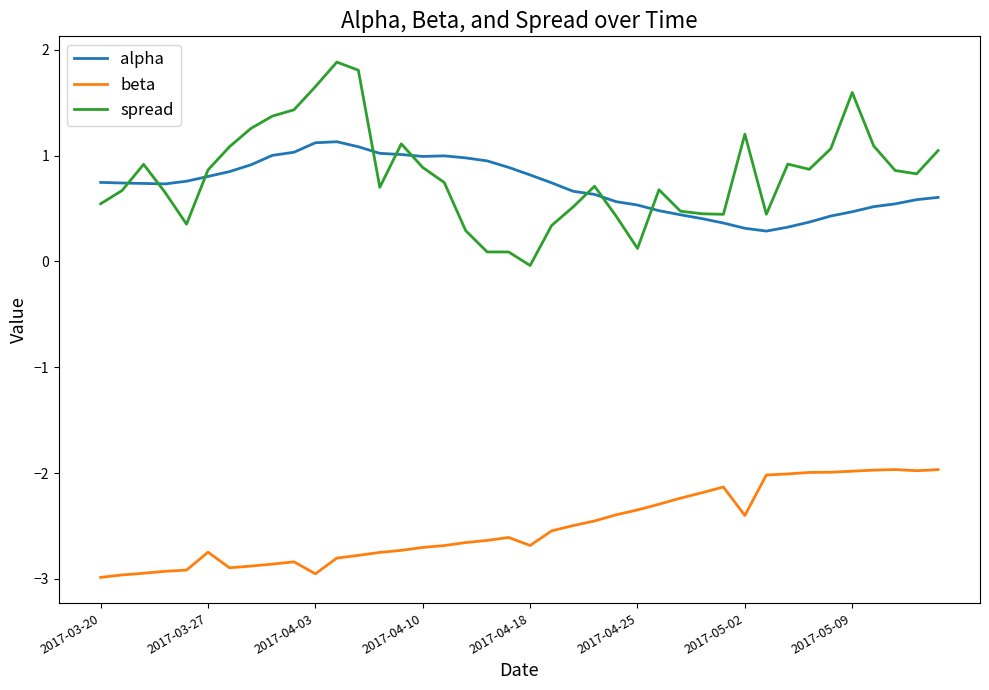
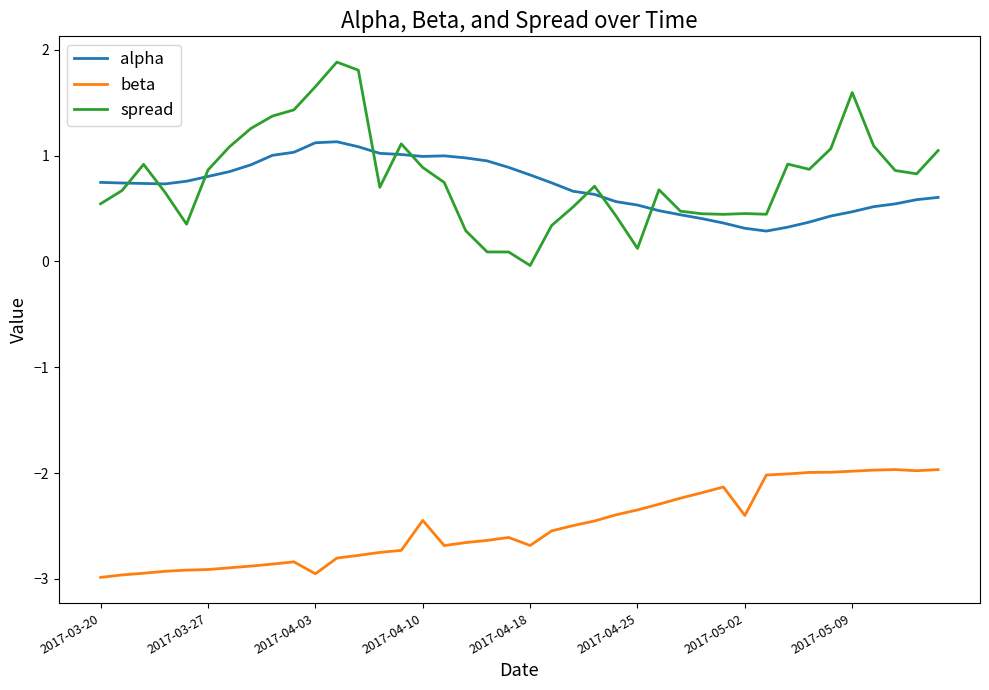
beta, 2017-03-27: -2.75 -> -2.91
beta, 2017-04-10: -2.70 -> -2.45
spread, 2017-05-02: 1.20 -> 0.45
